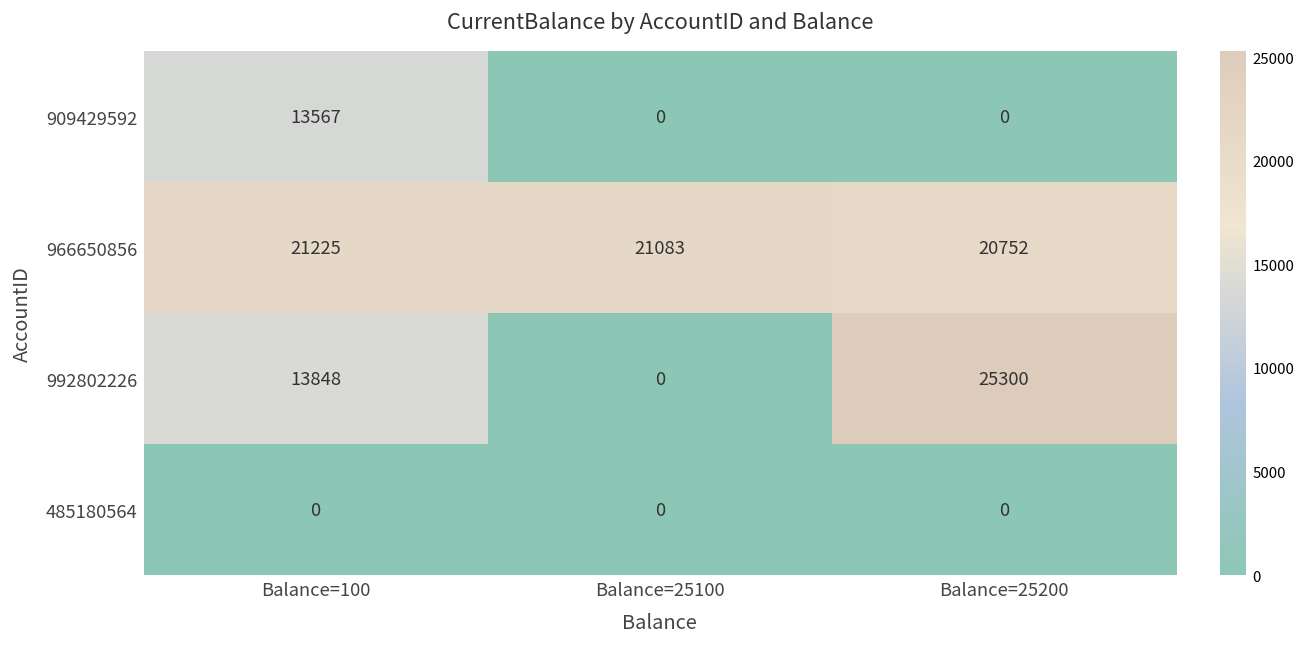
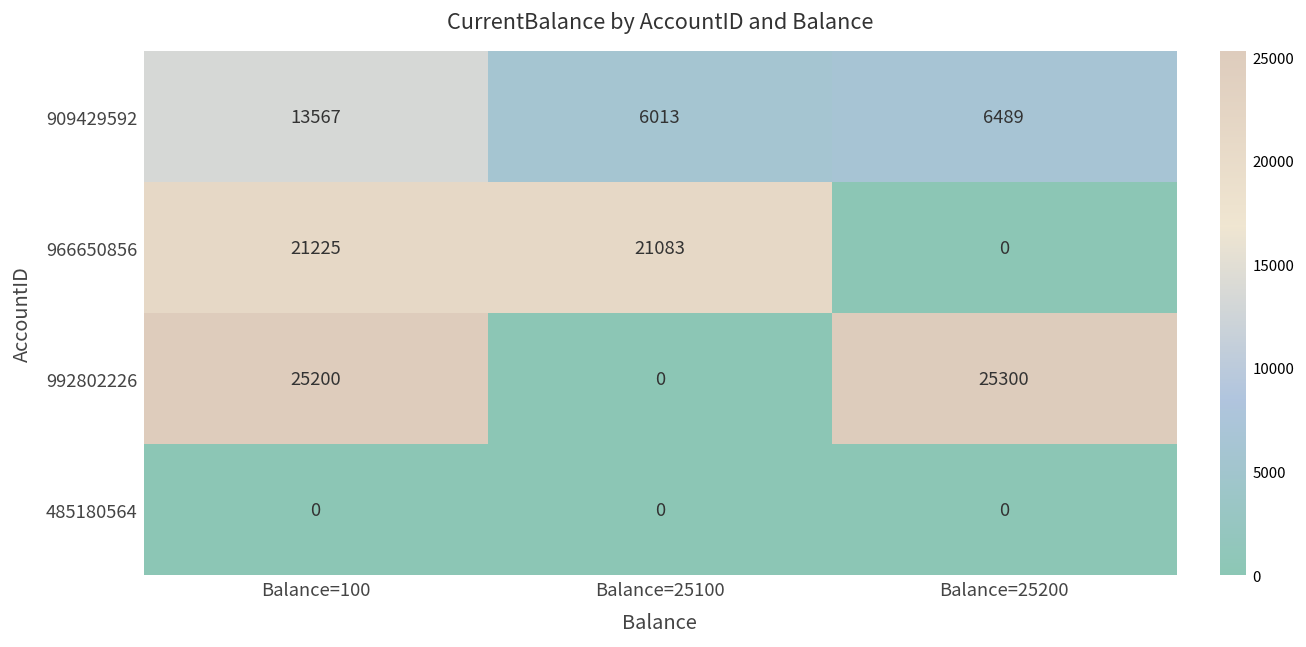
909429592, Balance=25100: 0 -> 6013
909429592, Balance=25200: 0 -> 6489
966650856, Balance=25200: 20752 -> 0
992802226, Balance=100: 13848 -> 25200
